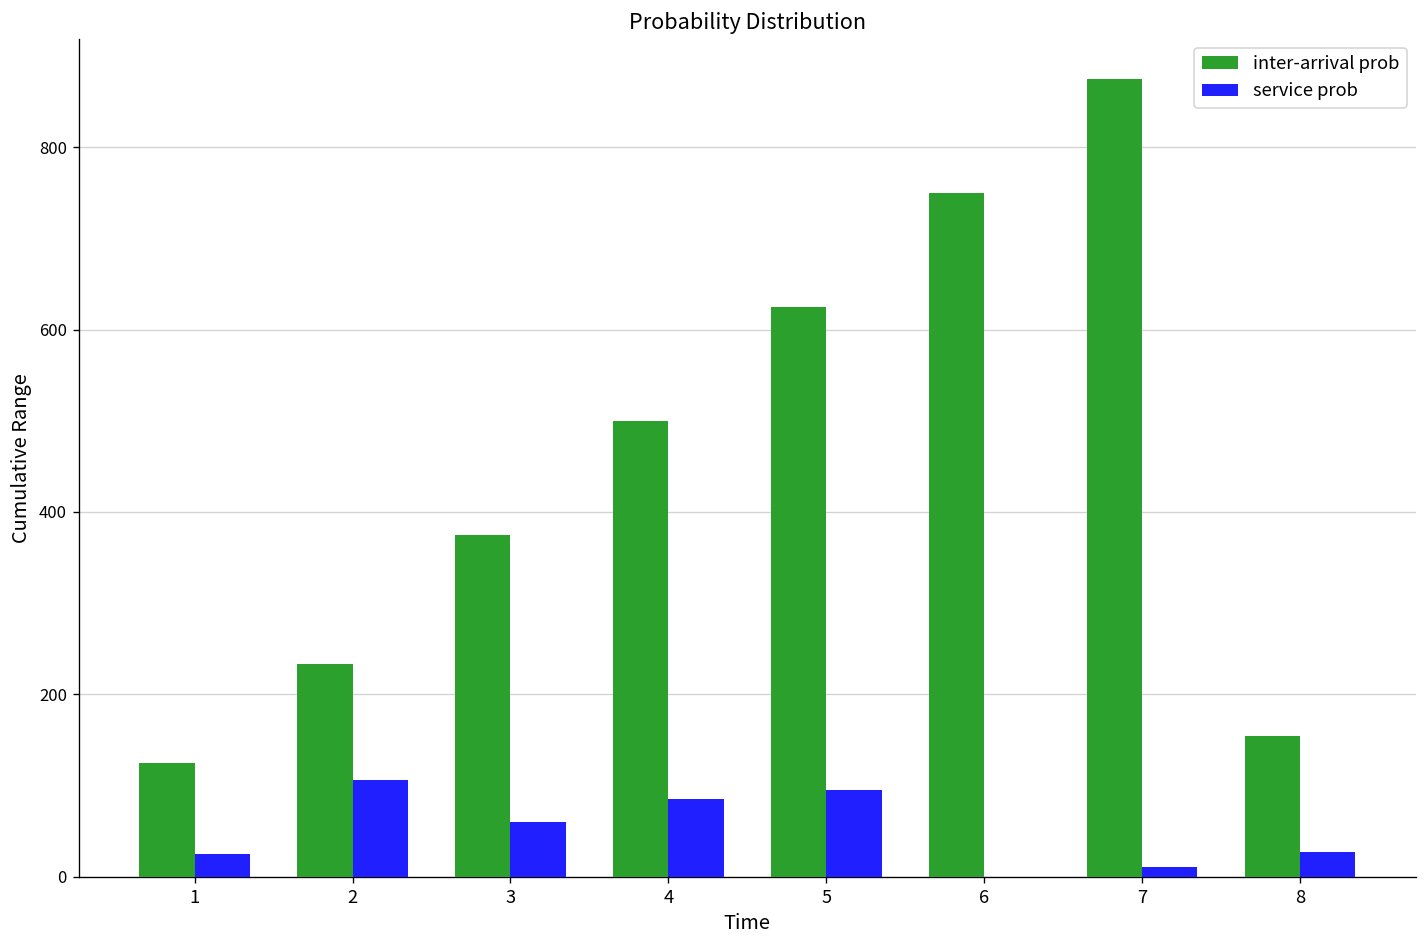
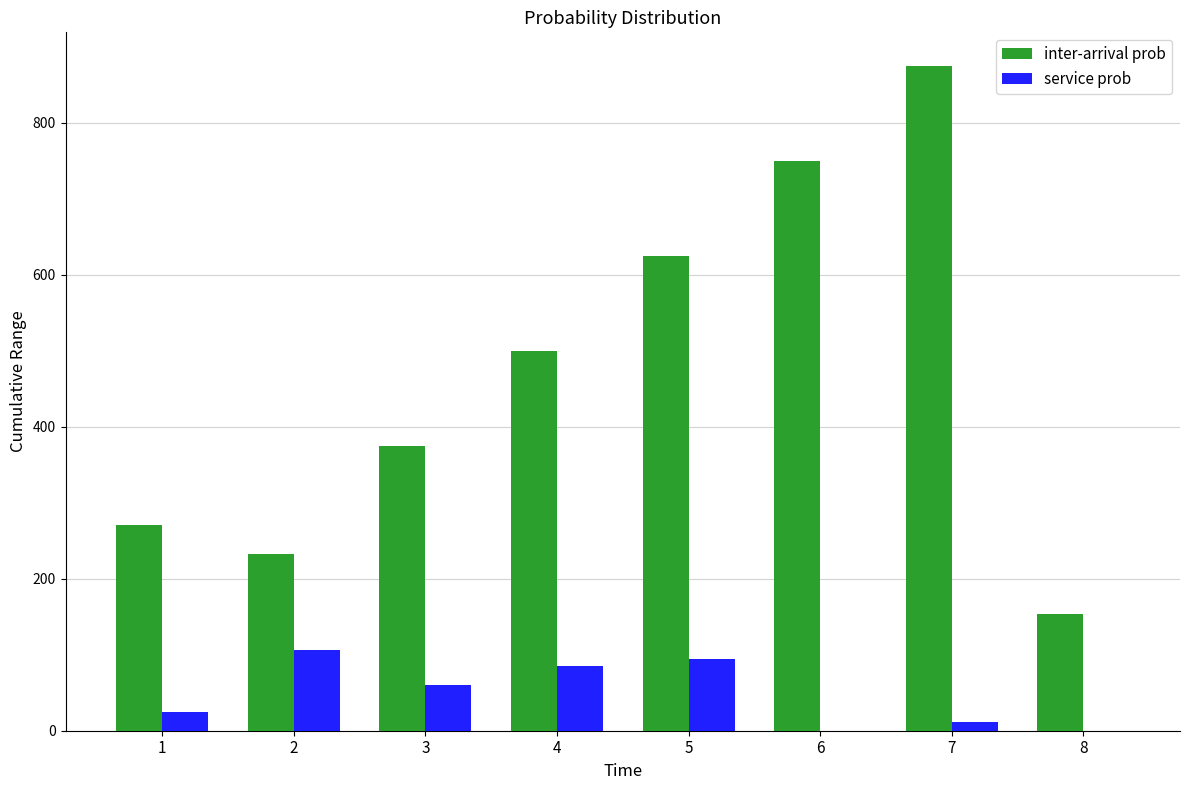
inter-arrival prob, 1: 130 -> 270
service prob, 8: 30 -> 0
